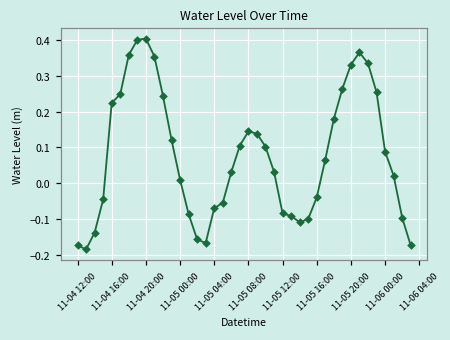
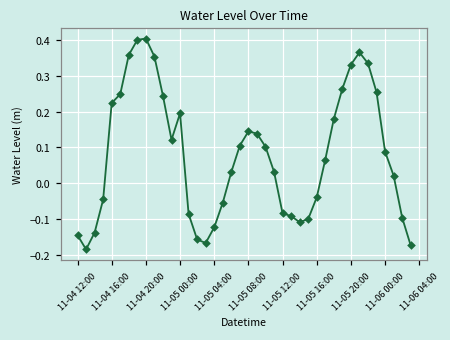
11-04 12:00: -0.17 -> -0.14
11-05 00:00: 0.01 -> 0.20
11-05 04:00: -0.07 -> -0.12
